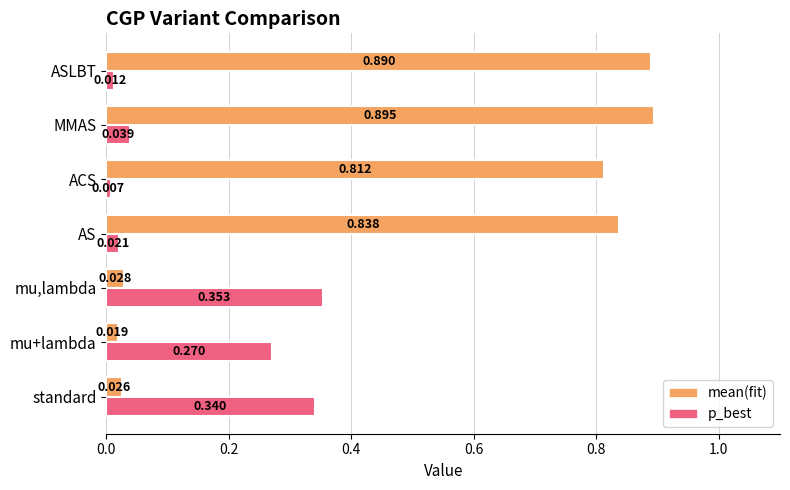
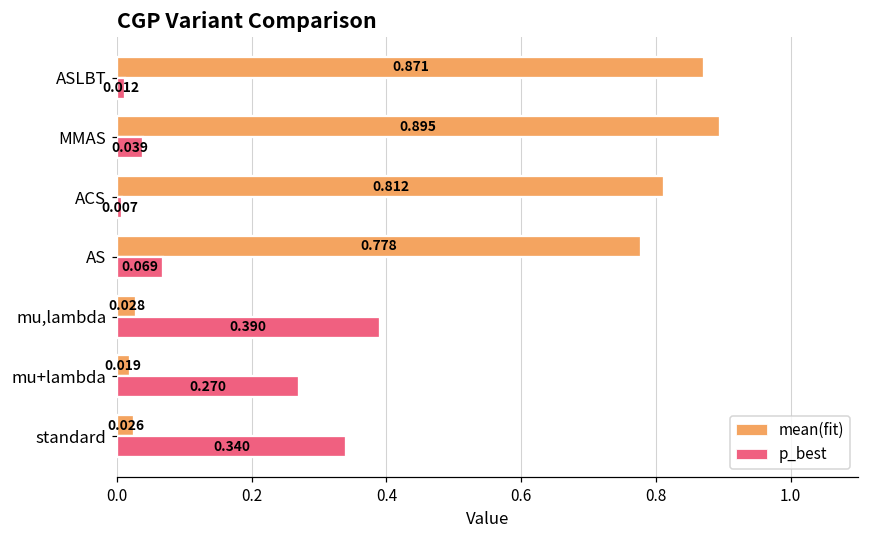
mean(fit), ASLBT: 0.890 -> 0.871
mean(fit), AS: 0.838 -> 0.778
p_best, AS: 0.021 -> 0.069
p_best, mu,lambda: 0.353 -> 0.390
